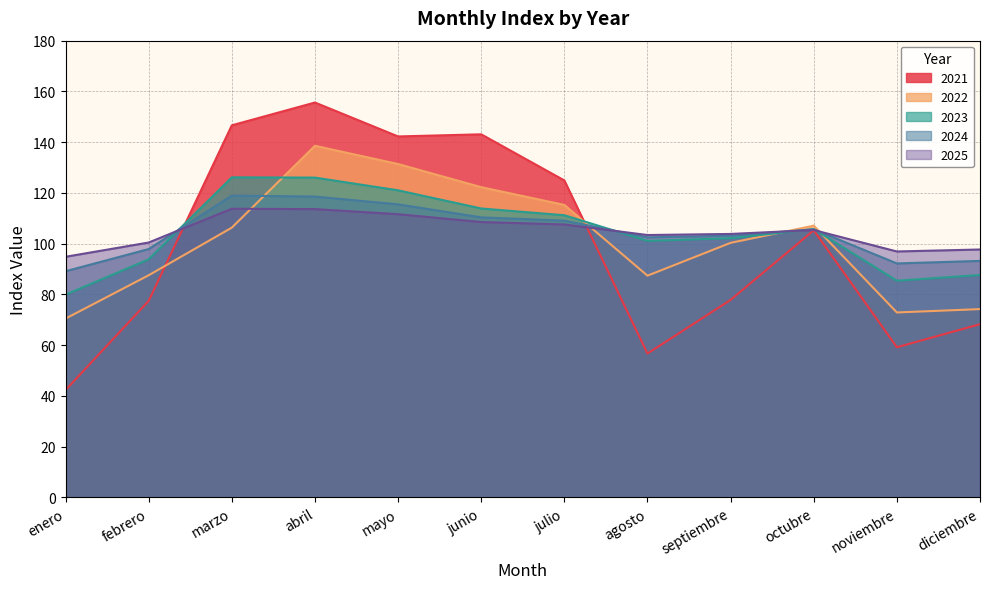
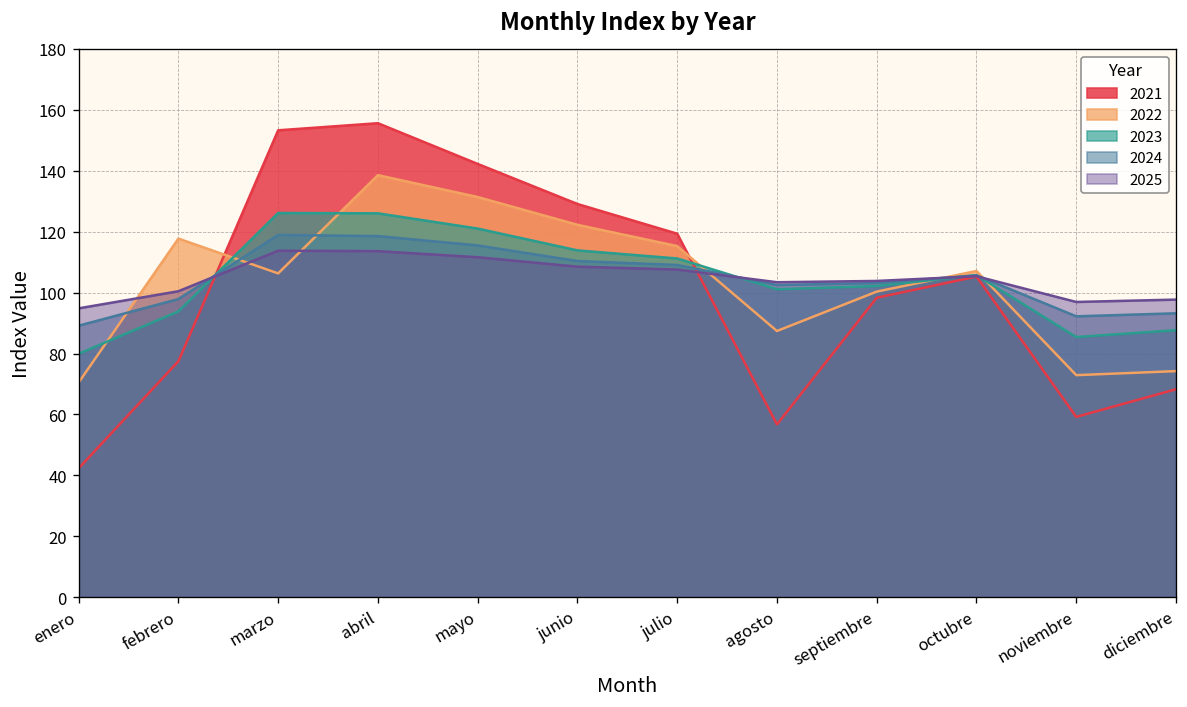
2022, febrero: 88 -> 118
2021, marzo: 147 -> 153
2021, junio: 143 -> 129
2021, julio: 125 -> 119
2021, septiembre: 78 -> 98
